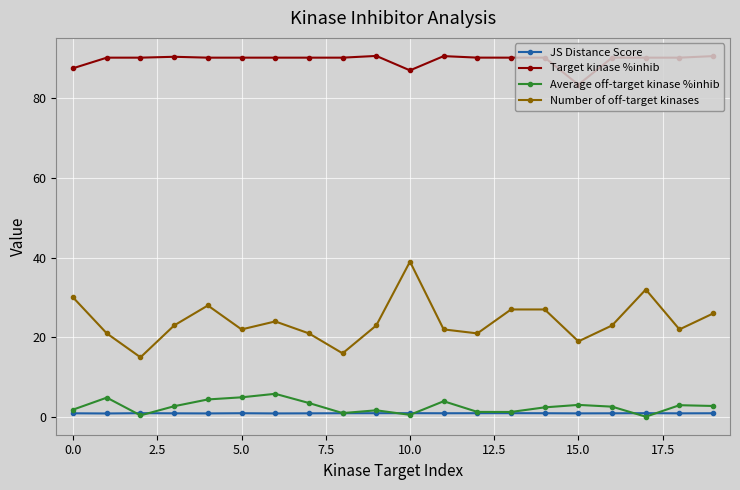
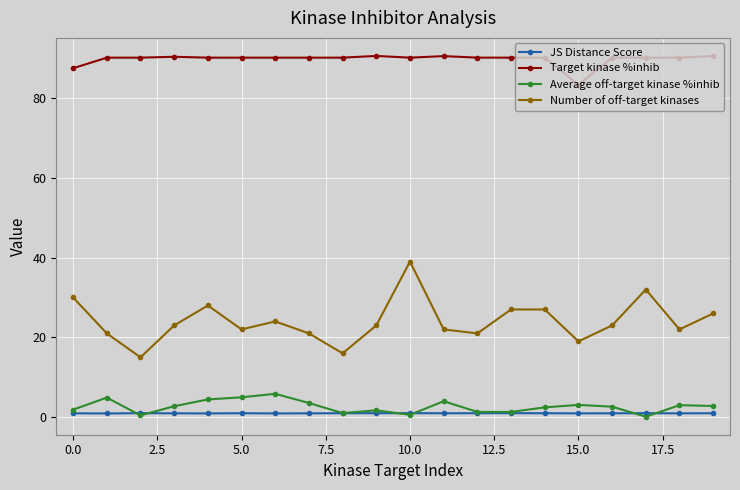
Target kinase %inhib, 10.0: 87 -> 90
